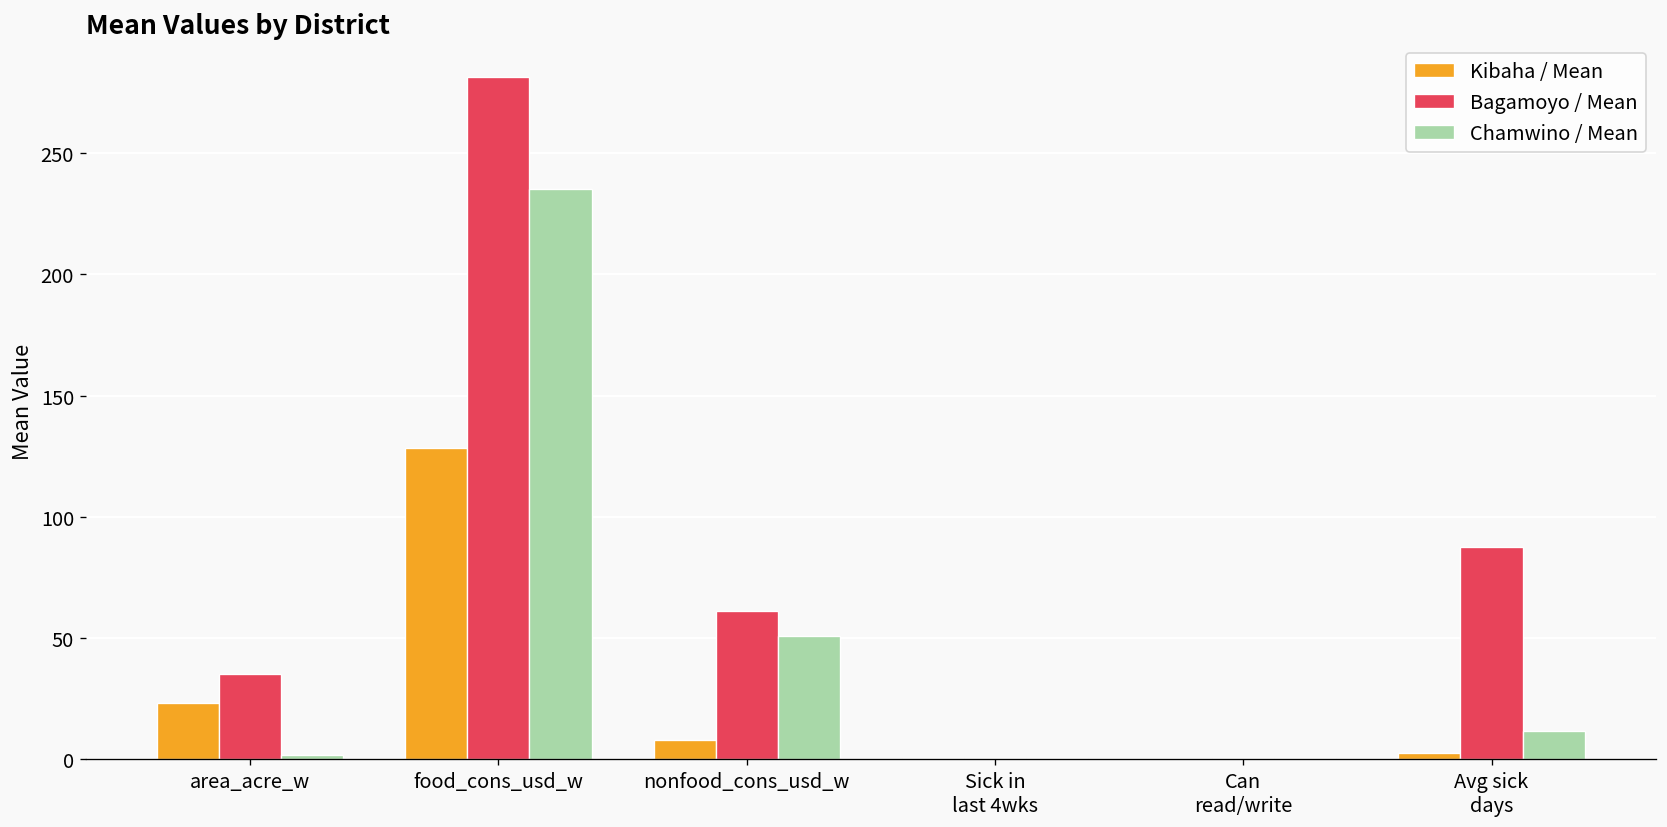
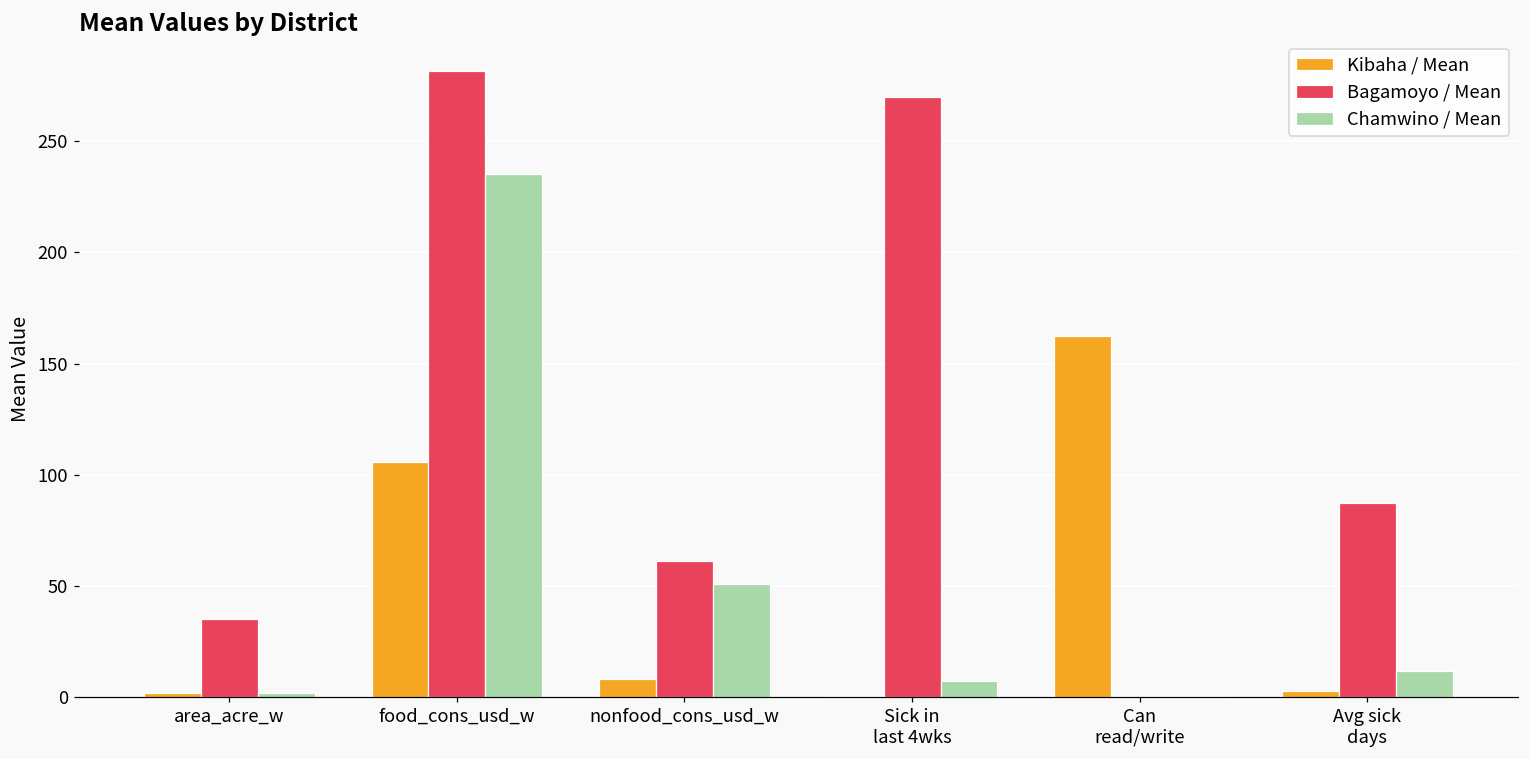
Kibaha / Mean, area_acre_w: 23 -> 2
Kibaha / Mean, food_cons_usd_w: 129 -> 106
Bagamoyo / Mean, Sick in last 4wks: 0 -> 270
Chamwino / Mean, Sick in last 4wks: 0 -> 7
Kibaha / Mean, Can read/write: 0 -> 162
